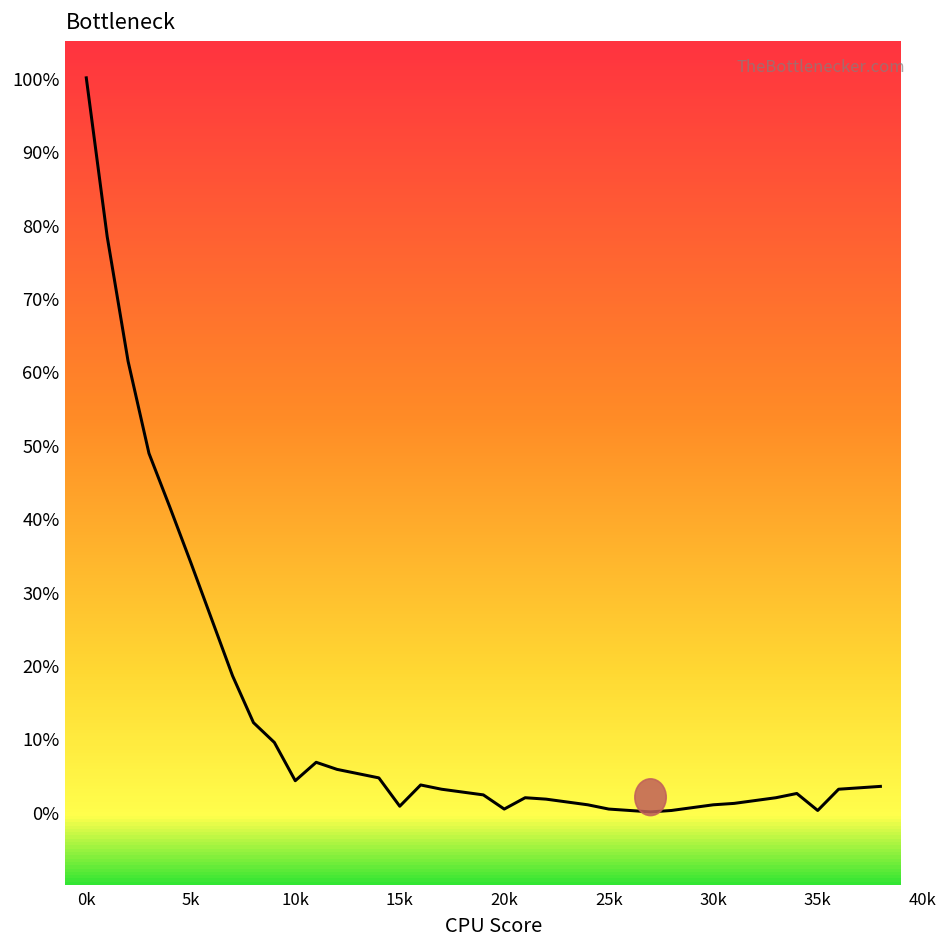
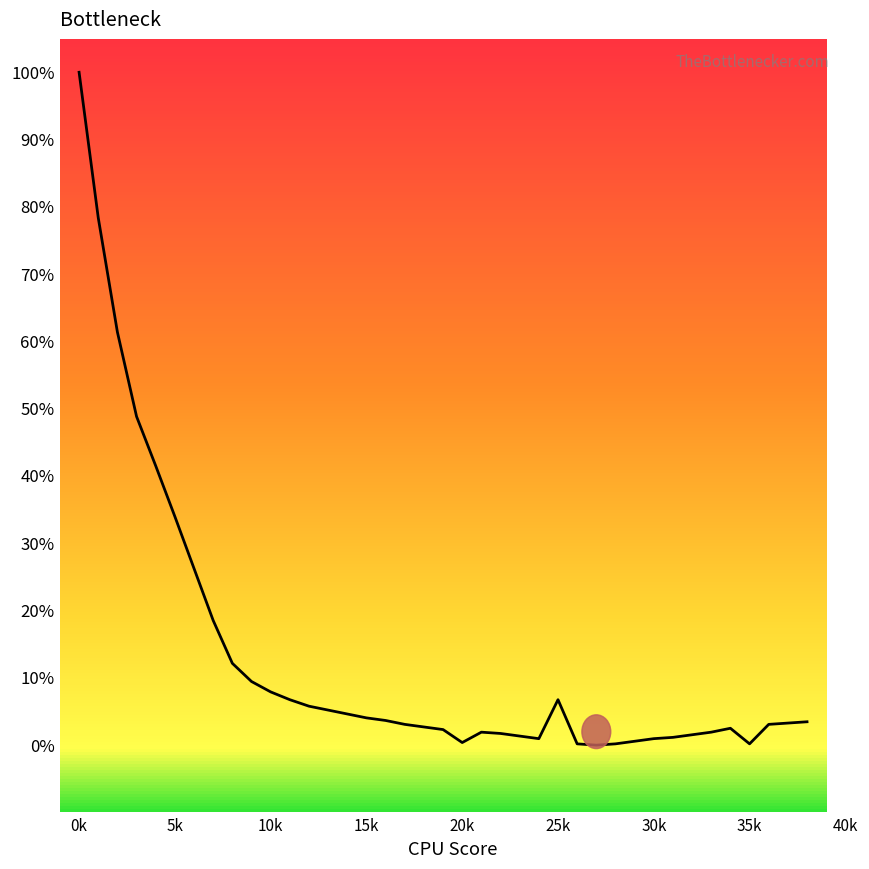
10k: 4% -> 8%
15k: 1% -> 4%
25k: 0% -> 7%
